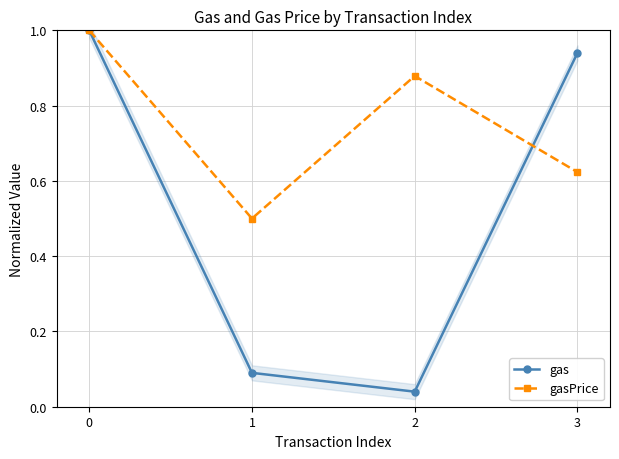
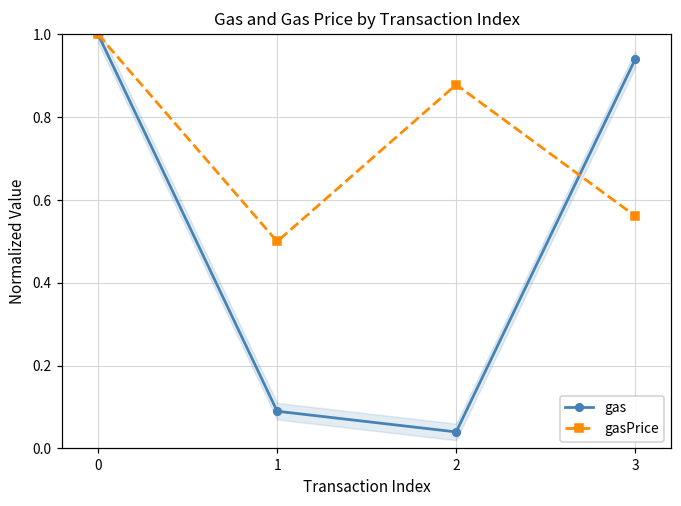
gasPrice, 3: 0.62 -> 0.56
